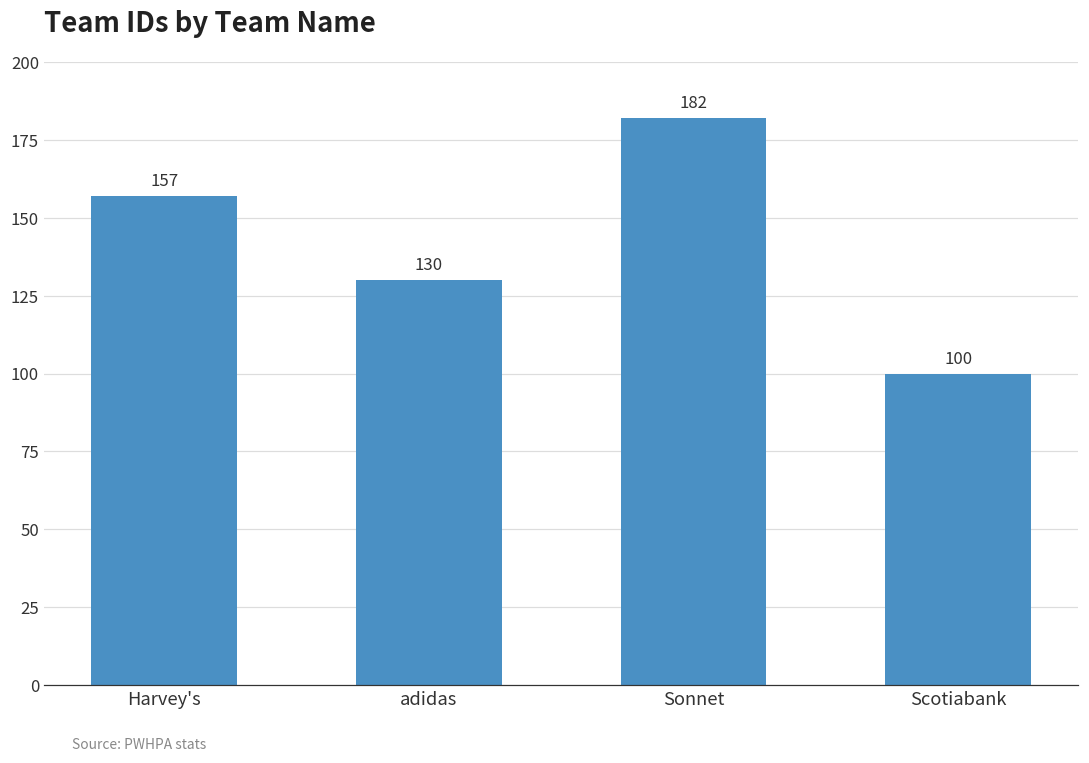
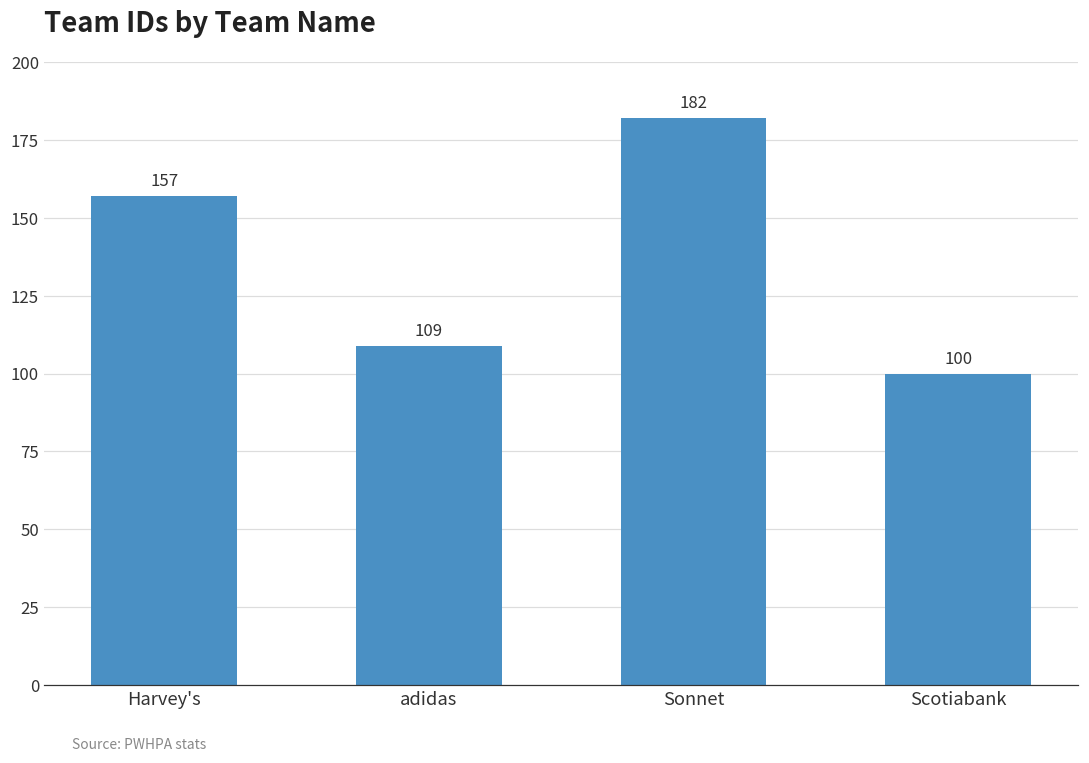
adidas: 130 -> 109
